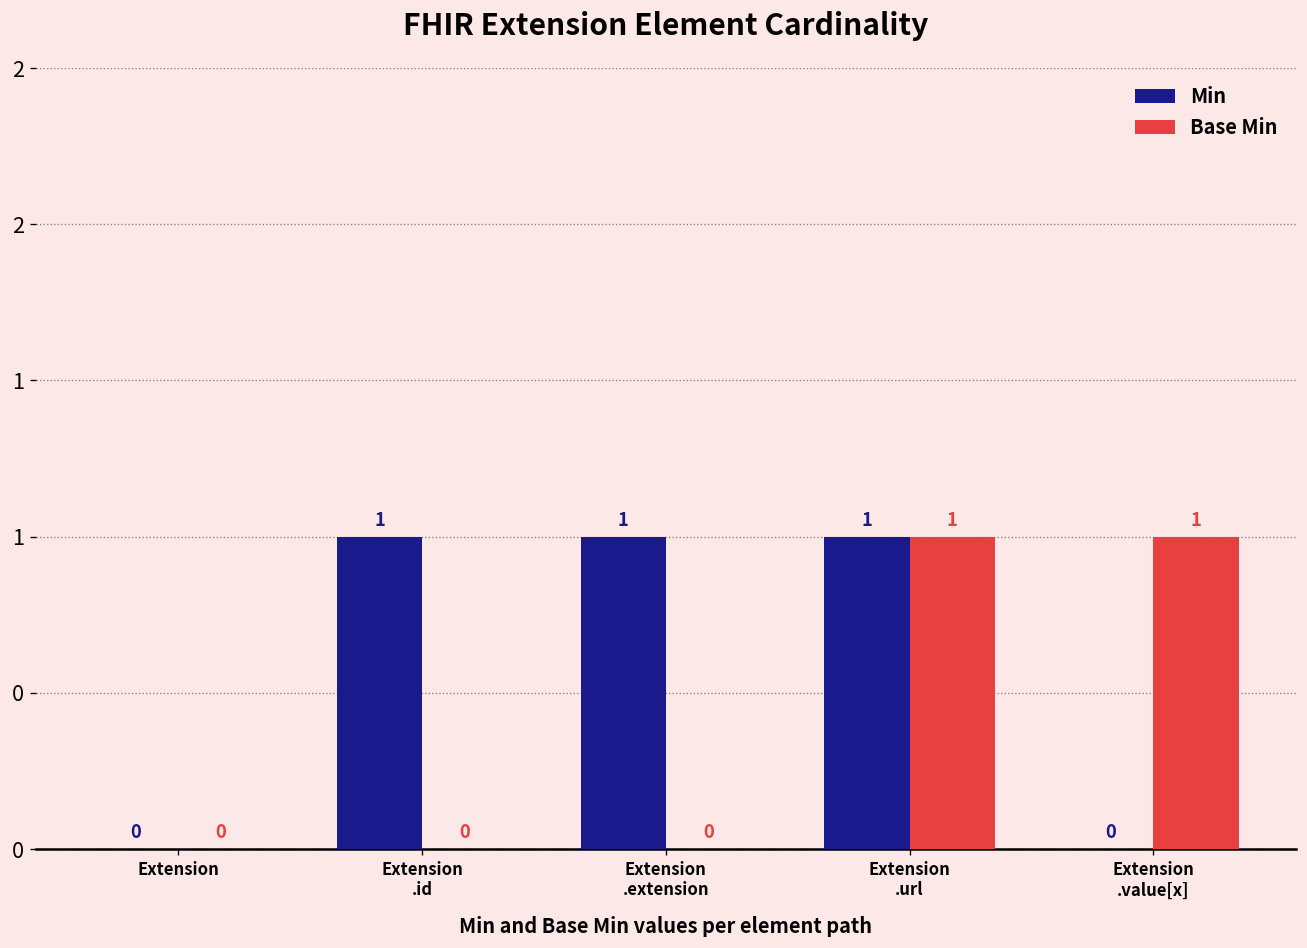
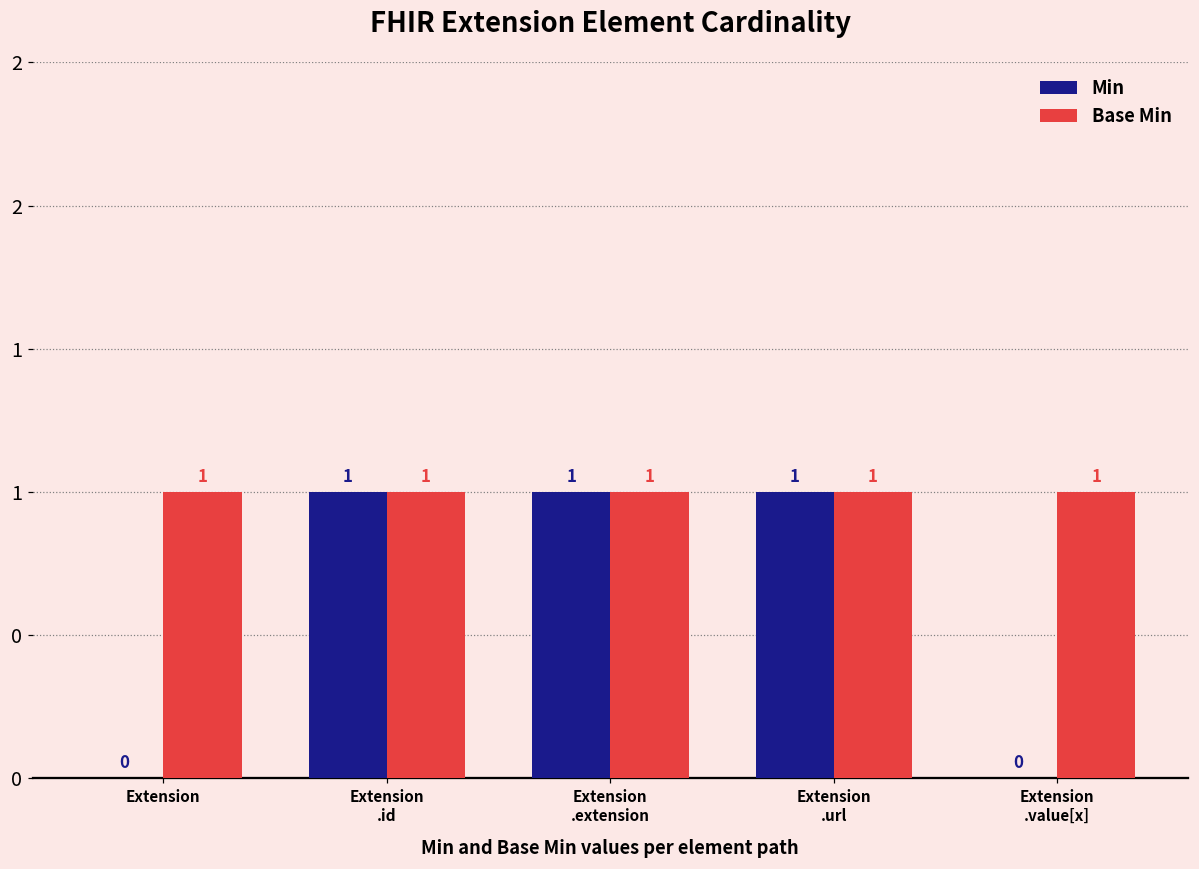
Base Min, Extension: 0 -> 1
Base Min, Extension .id: 0 -> 1
Base Min, Extension .extension: 0 -> 1
